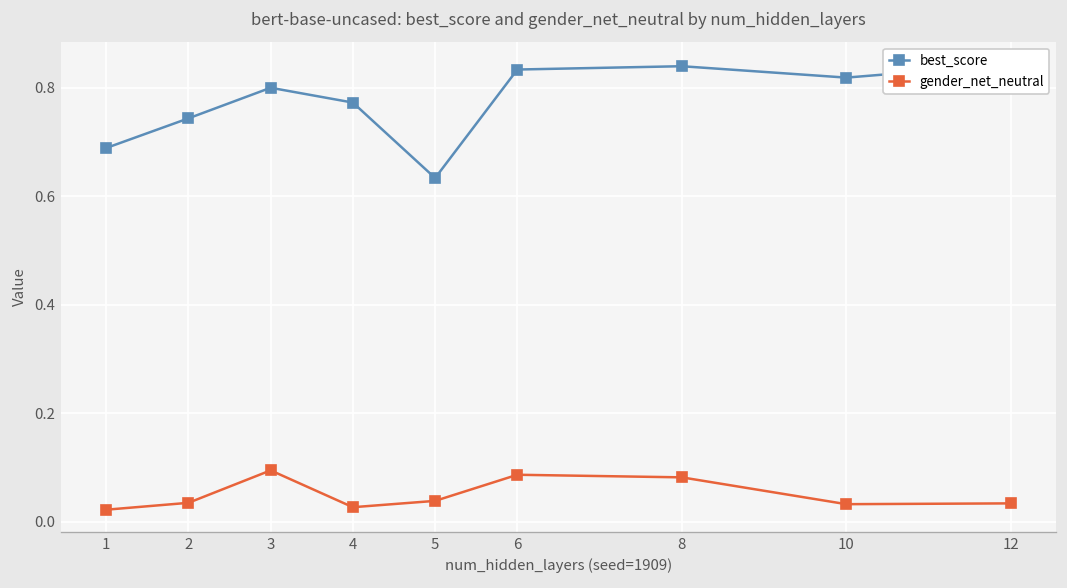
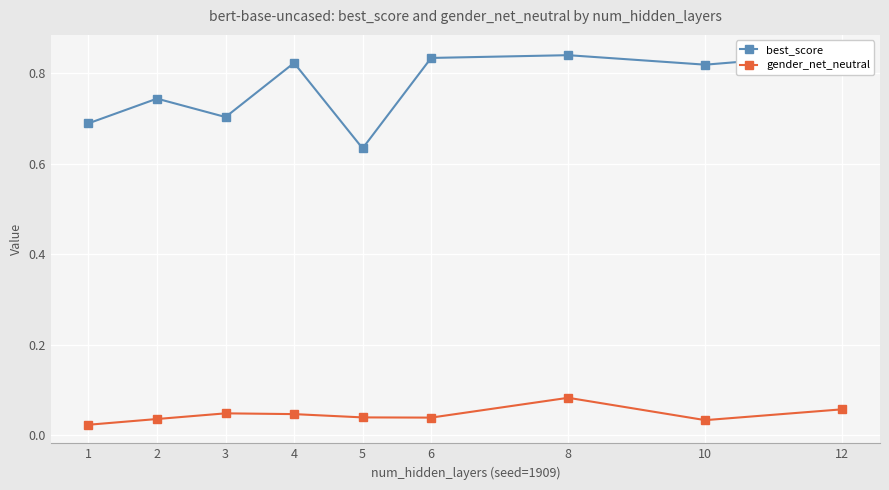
best_score, 3: 0.80 -> 0.70
gender_net_neutral, 3: 0.10 -> 0.05
best_score, 4: 0.77 -> 0.82
gender_net_neutral, 4: 0.03 -> 0.05
gender_net_neutral, 6: 0.09 -> 0.04
gender_net_neutral, 12: 0.03 -> 0.06
